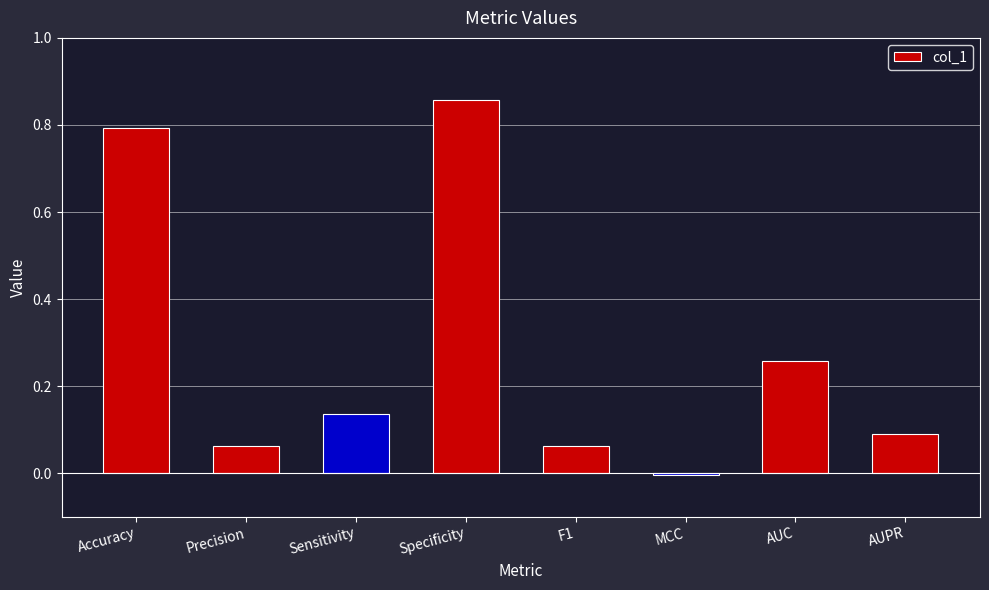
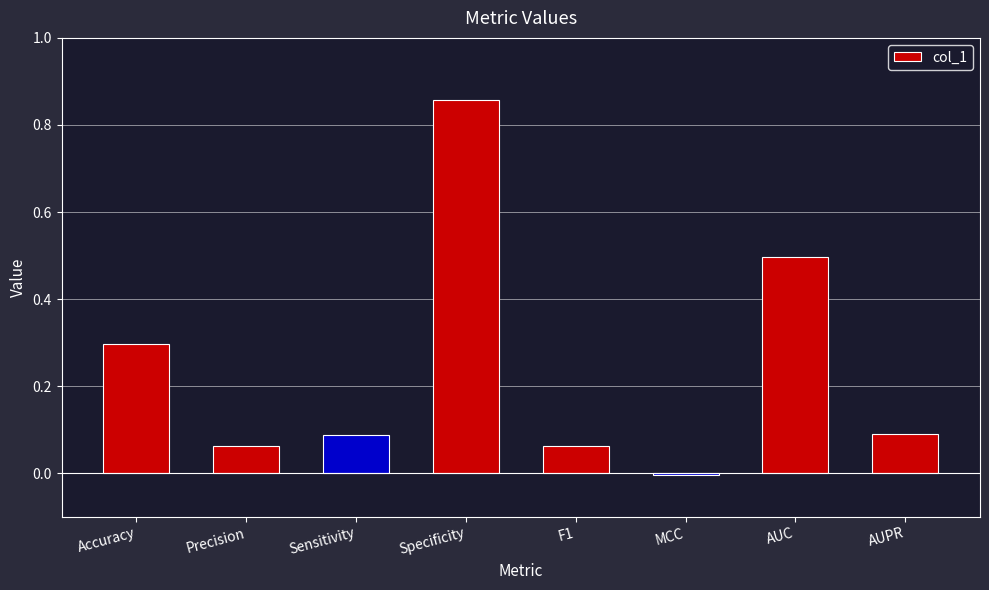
Accuracy: 0.79 -> 0.30
Sensitivity: 0.14 -> 0.09
AUC: 0.26 -> 0.50
